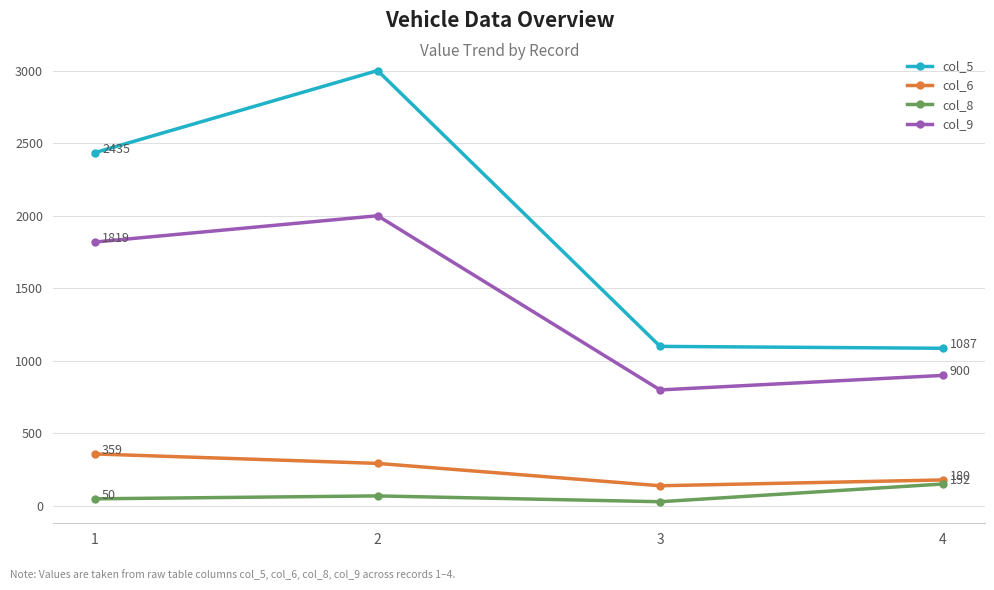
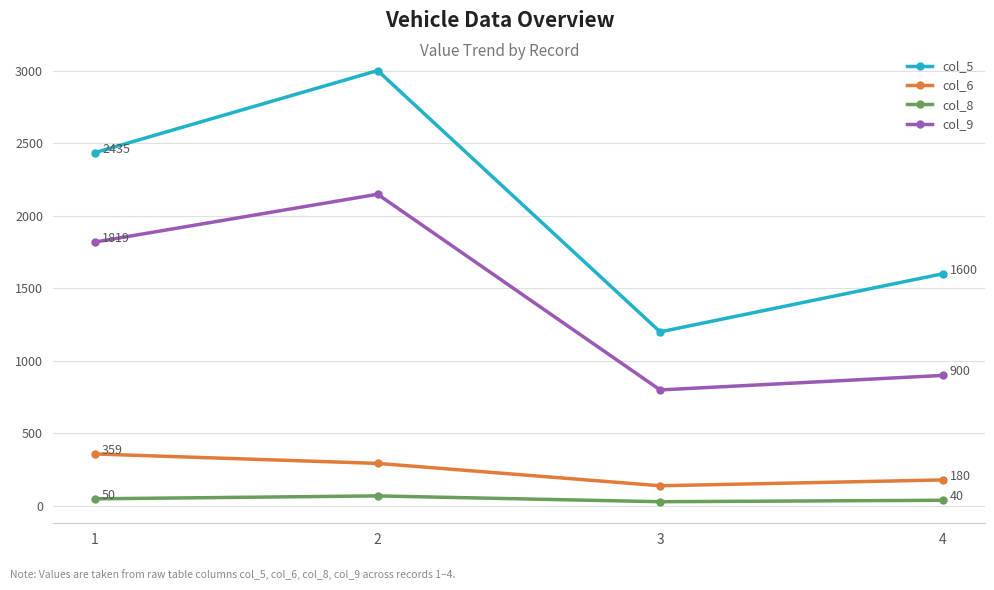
col_9, 2: 2000 -> 2150
col_5, 3: 1100 -> 1200
col_5, 4: 1087 -> 1600
col_8, 4: 152 -> 40
